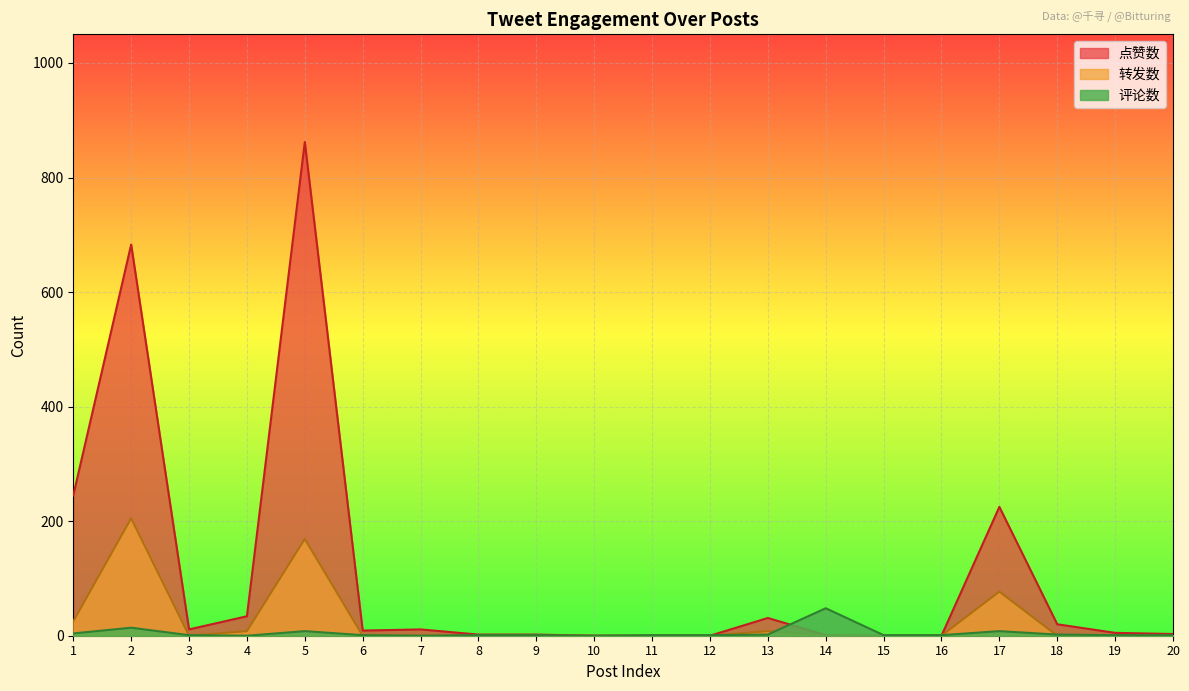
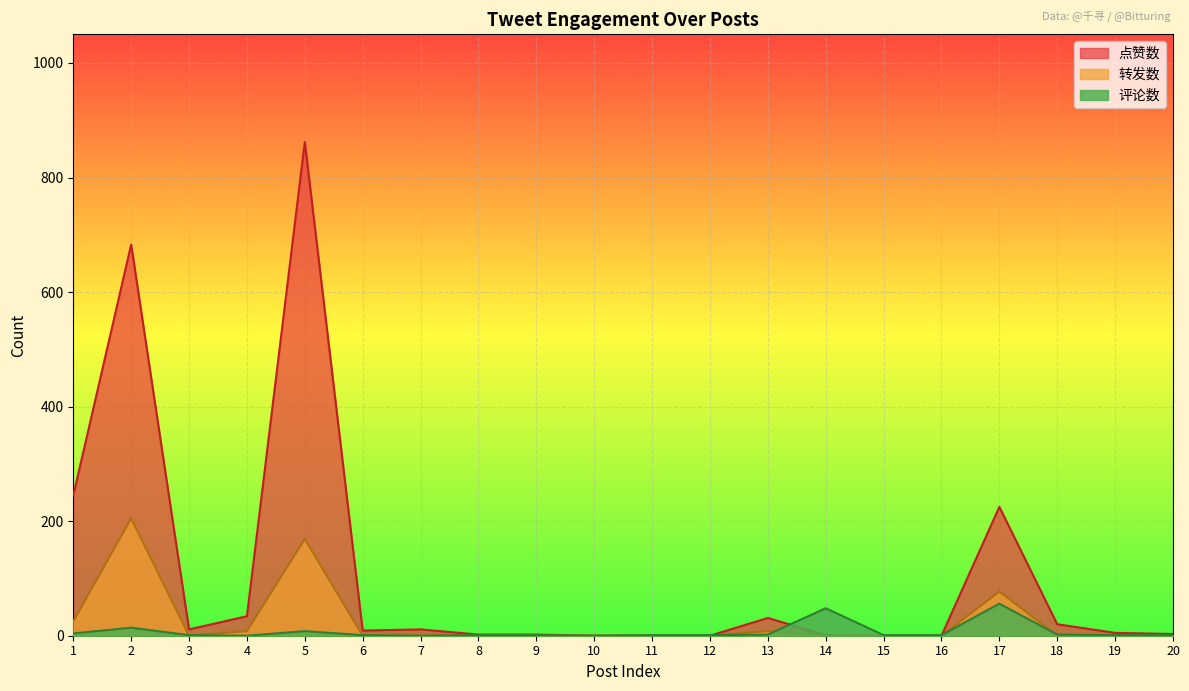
评论数, 17: 10 -> 60
